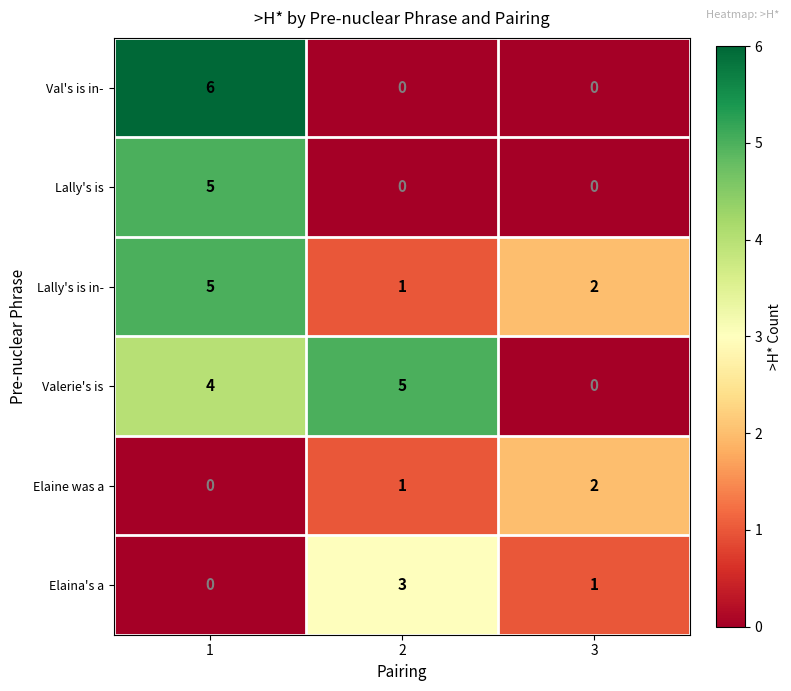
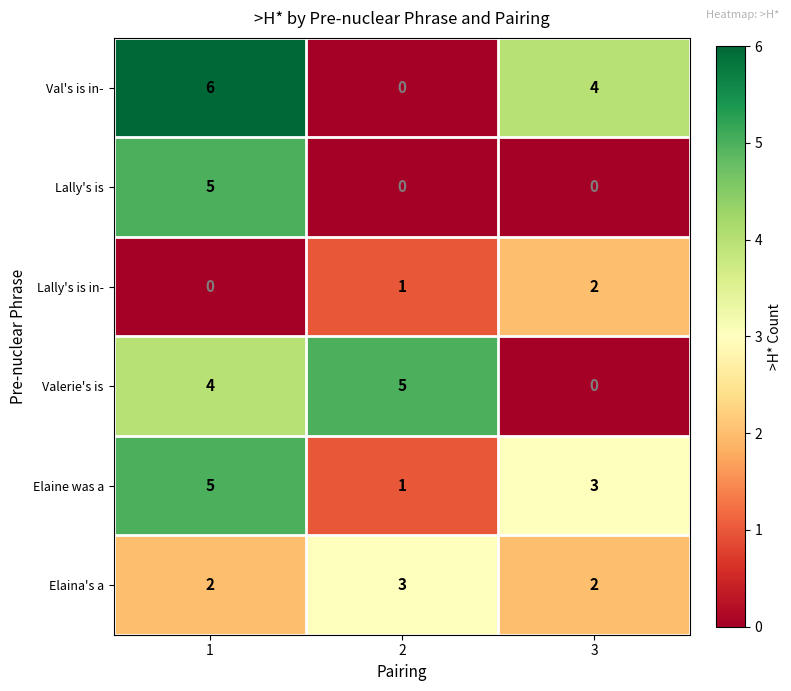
Val's is in-, 3: 0 -> 4
Lally's is in-, 1: 5 -> 0
Elaine was a, 1: 0 -> 5
Elaine was a, 3: 2 -> 3
Elaina's a, 1: 0 -> 2
Elaina's a, 3: 1 -> 2
